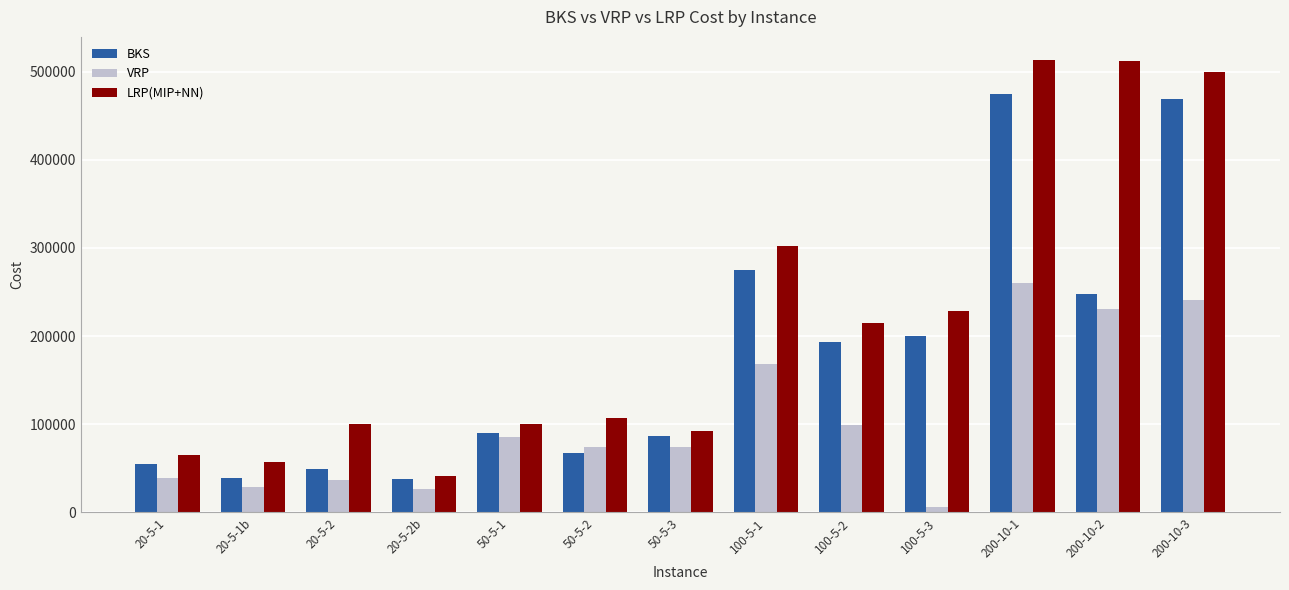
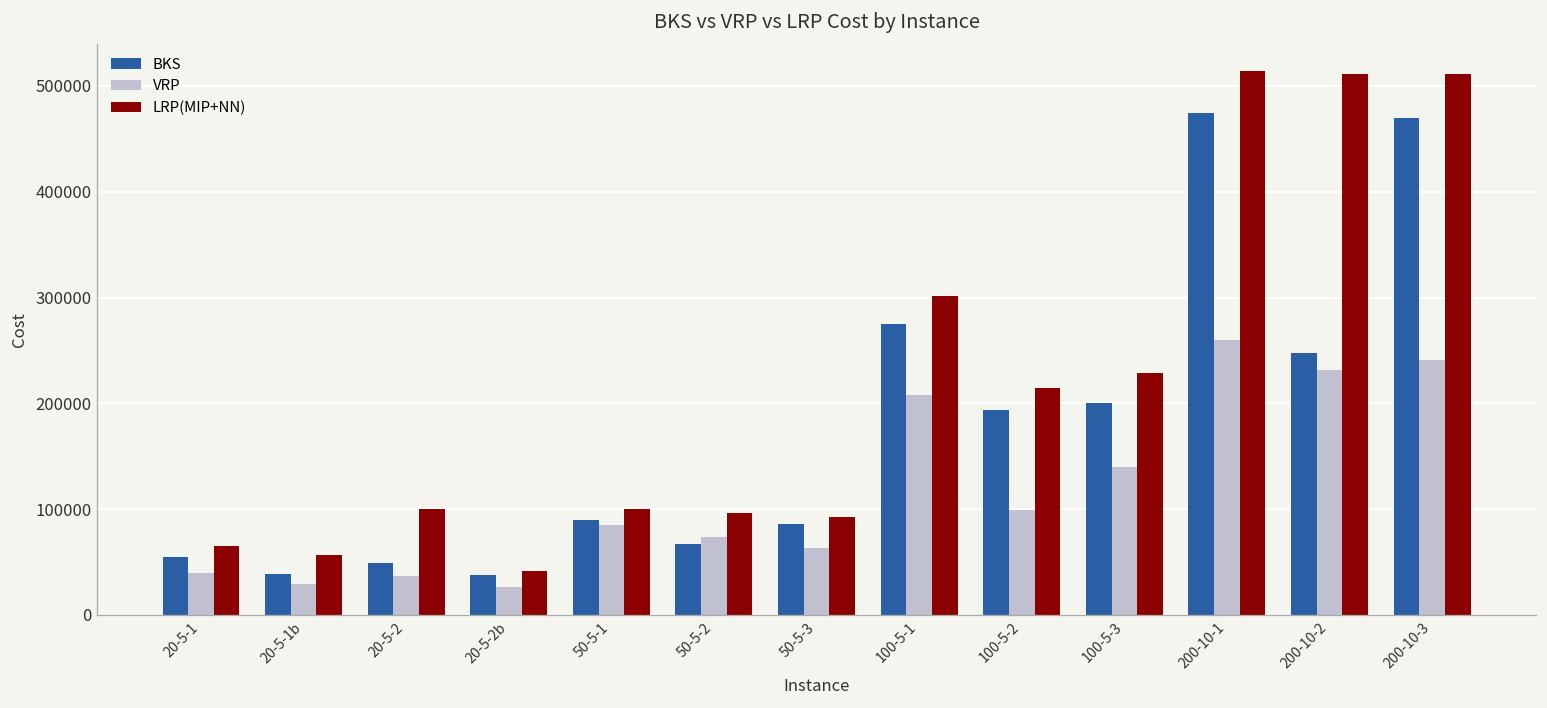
LRP(MIP+NN), 50-5-2: 110000 -> 100000
VRP, 50-5-3: 70000 -> 60000
VRP, 100-5-1: 170000 -> 210000
VRP, 100-5-3: 10000 -> 140000
LRP(MIP+NN), 200-10-3: 500000 -> 510000
